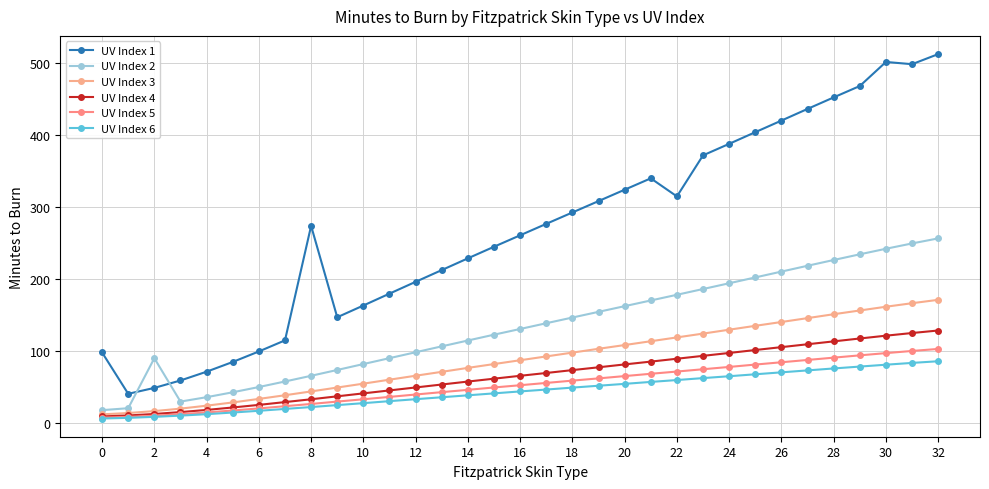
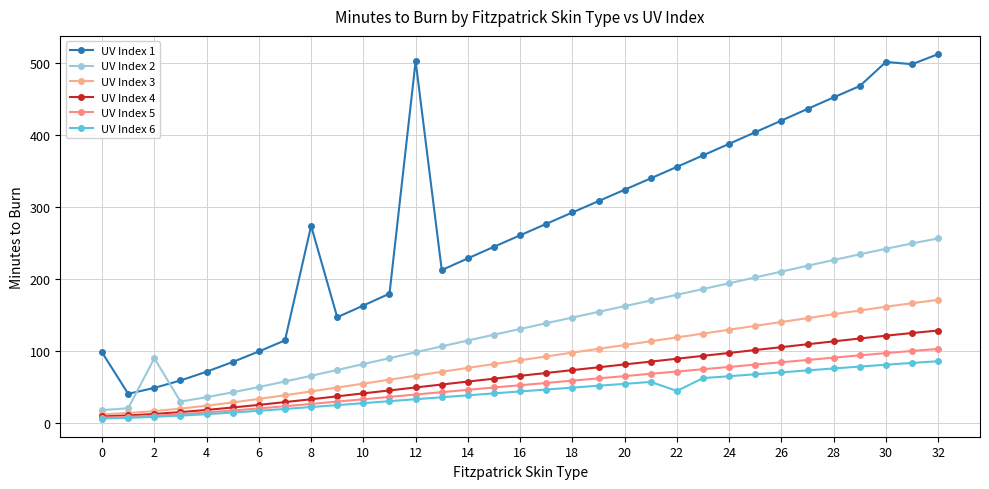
UV Index 1, 12: 200 -> 500
UV Index 1, 22: 310 -> 360
UV Index 6, 22: 60 -> 40
